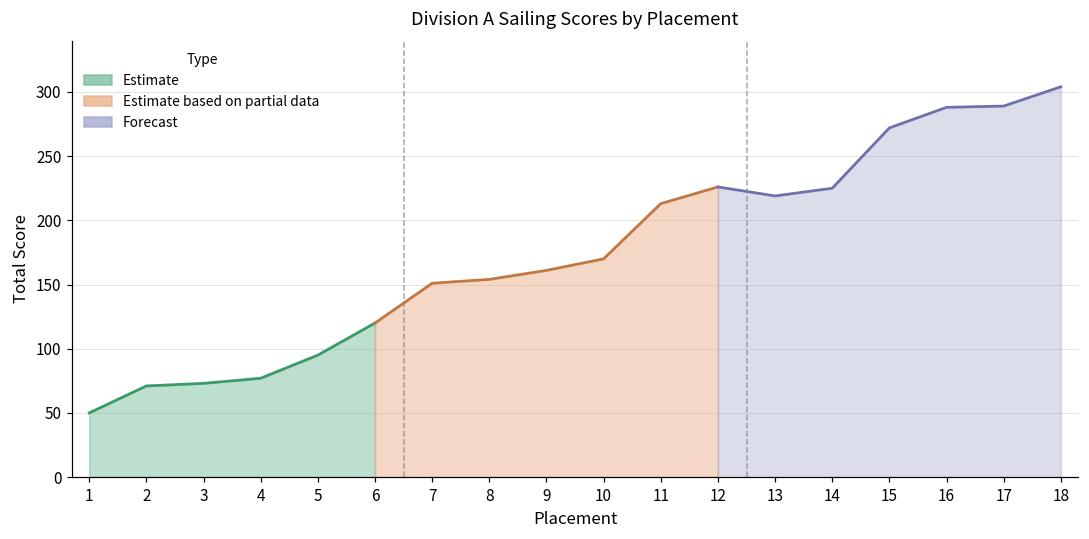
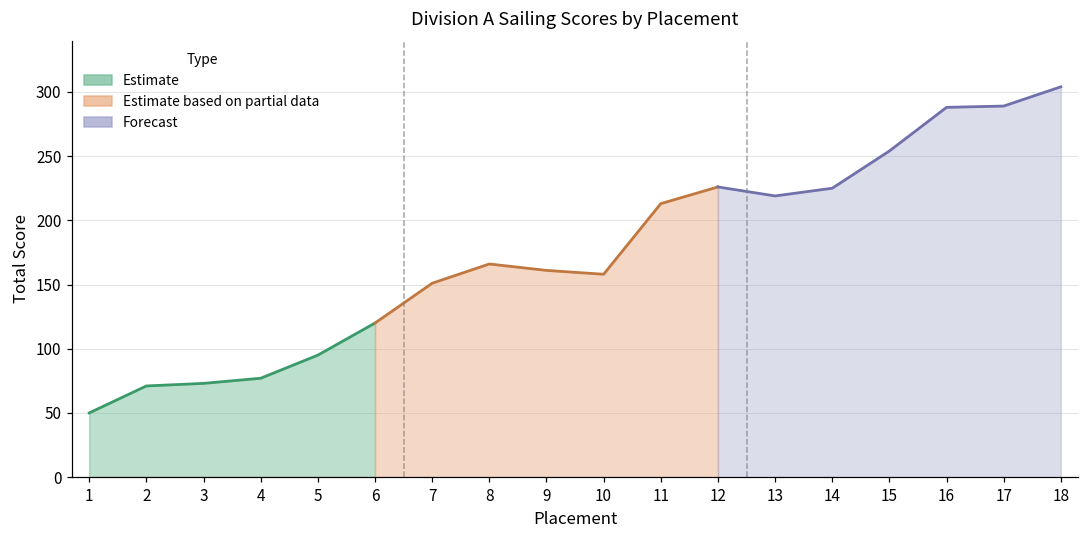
Estimate based on partial data, 8: 154 -> 166
Estimate based on partial data, 10: 170 -> 158
Forecast, 15: 272 -> 254
